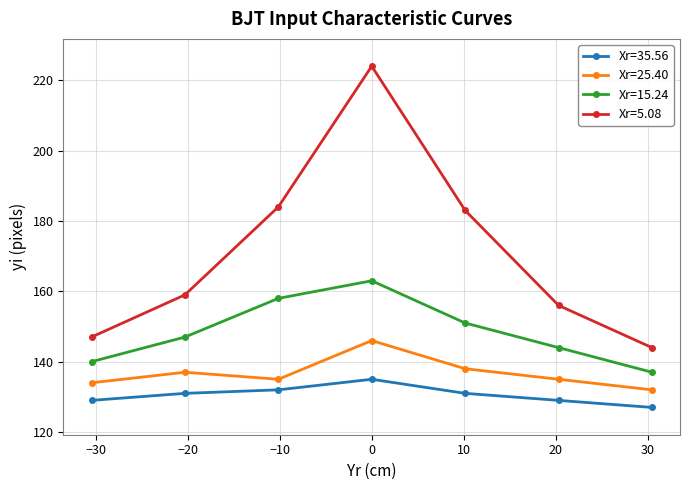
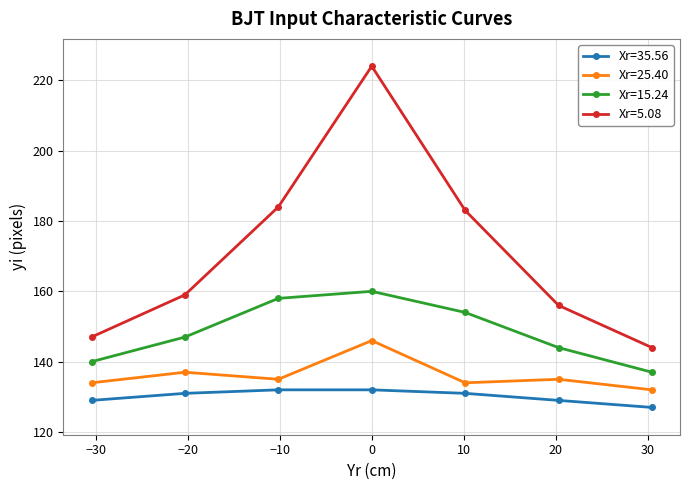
Xr=35.56, 0: 135 -> 132
Xr=15.24, 0: 163 -> 160
Xr=25.40, 10: 138 -> 134
Xr=15.24, 10: 151 -> 154
